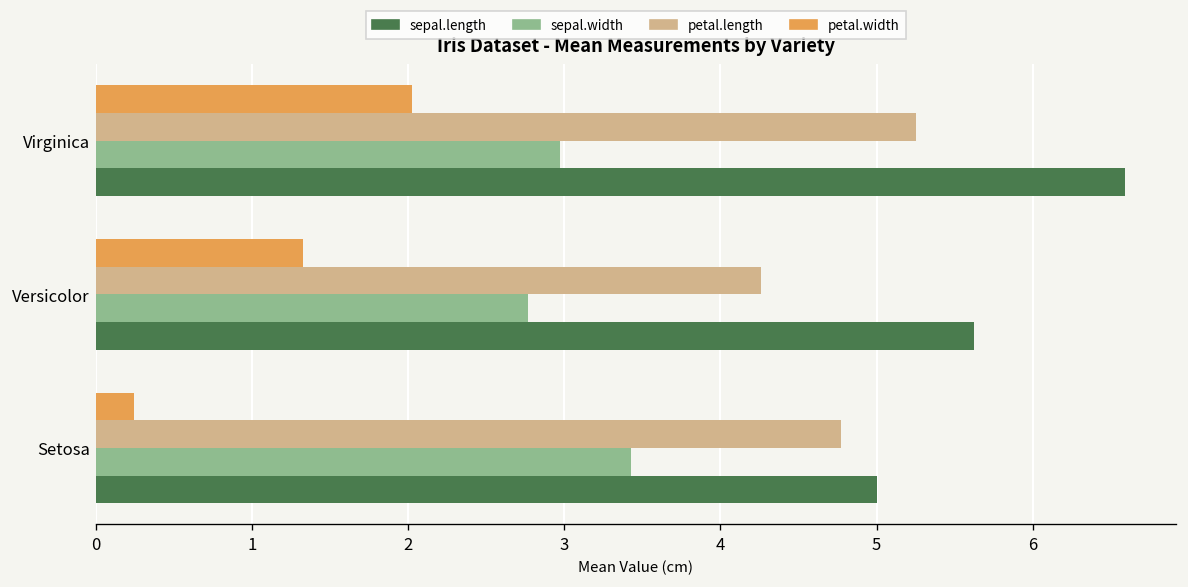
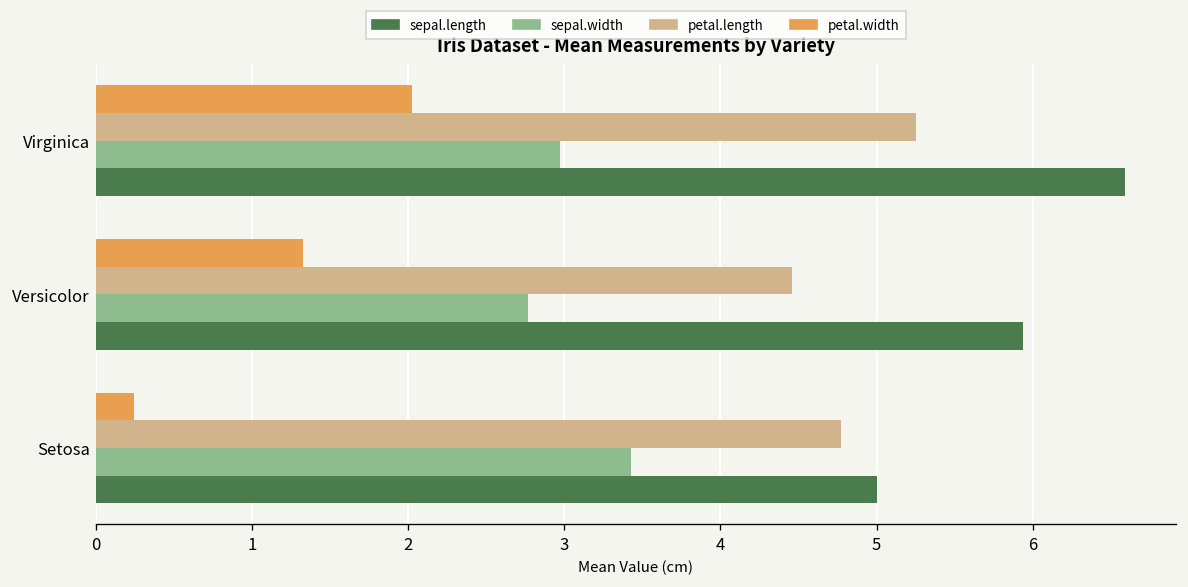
petal.length, Versicolor: 4.26 -> 4.46
sepal.length, Versicolor: 5.62 -> 5.94
